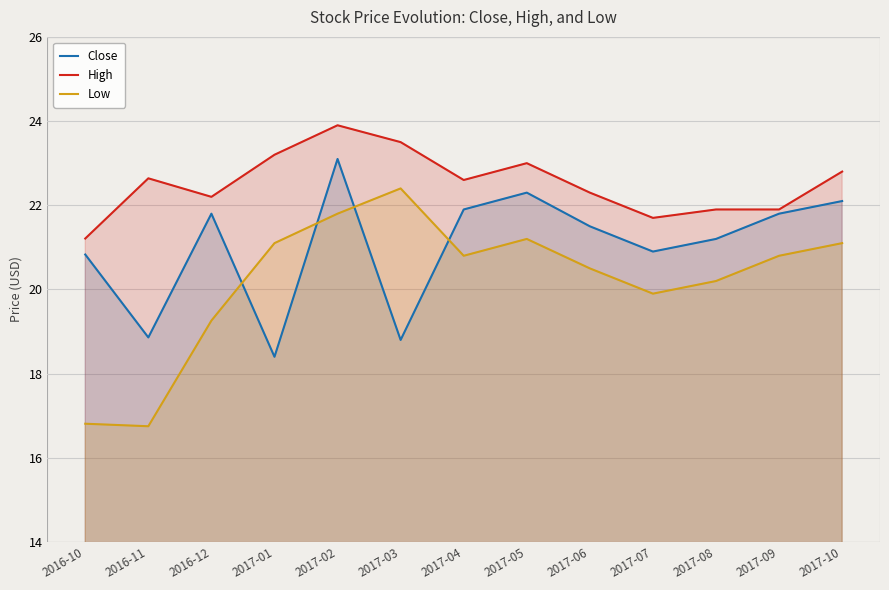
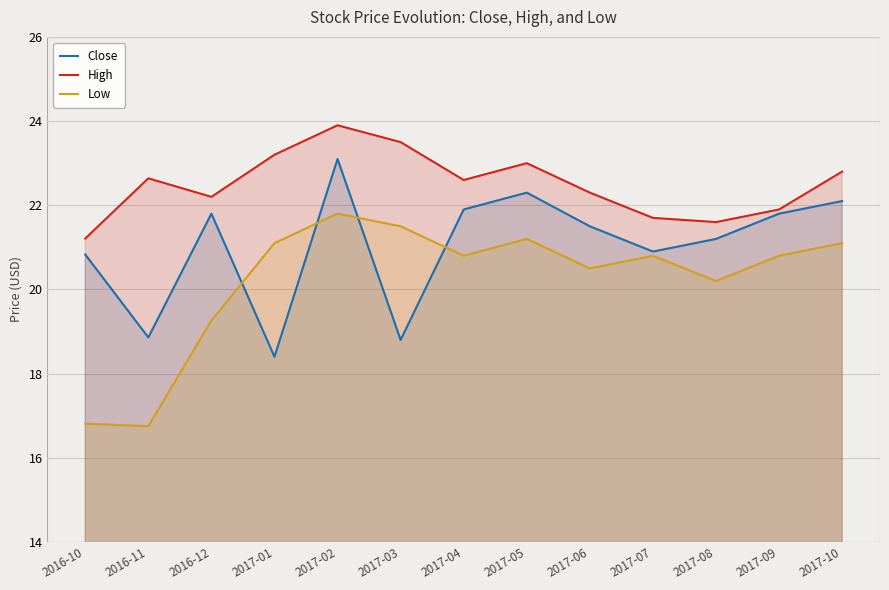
Low, 2017-03: 22.4 -> 21.5
Low, 2017-07: 19.9 -> 20.8
High, 2017-08: 21.9 -> 21.6
